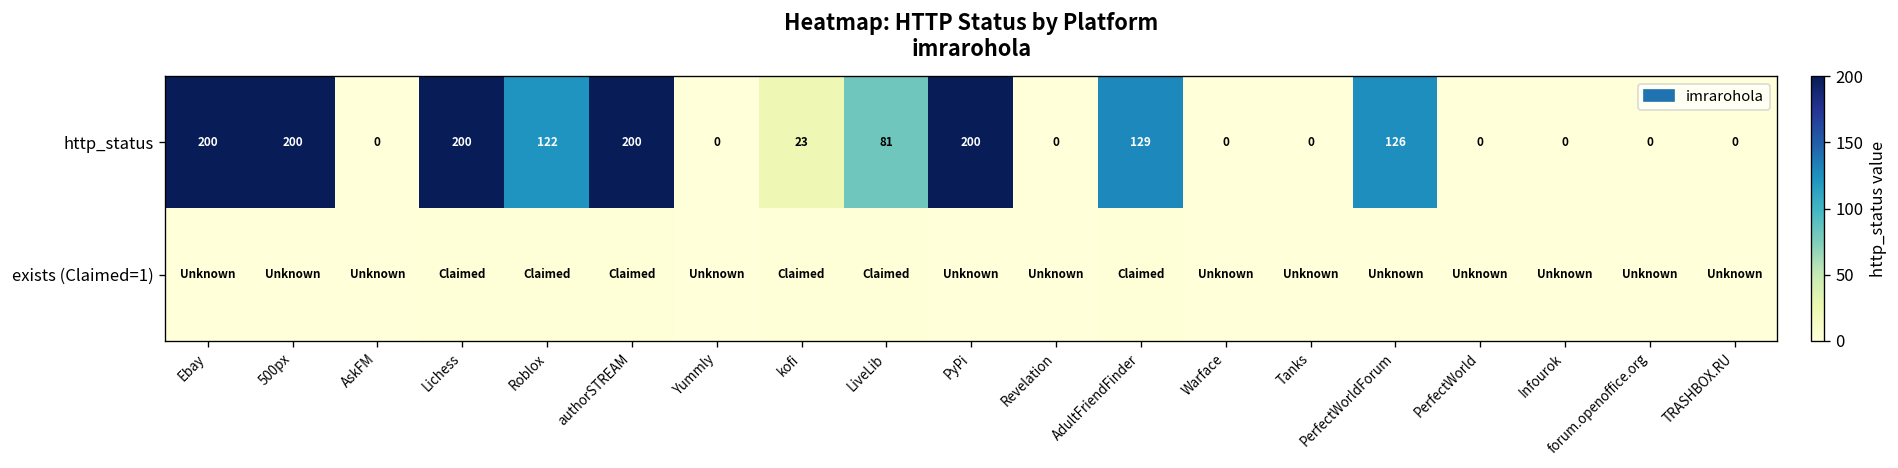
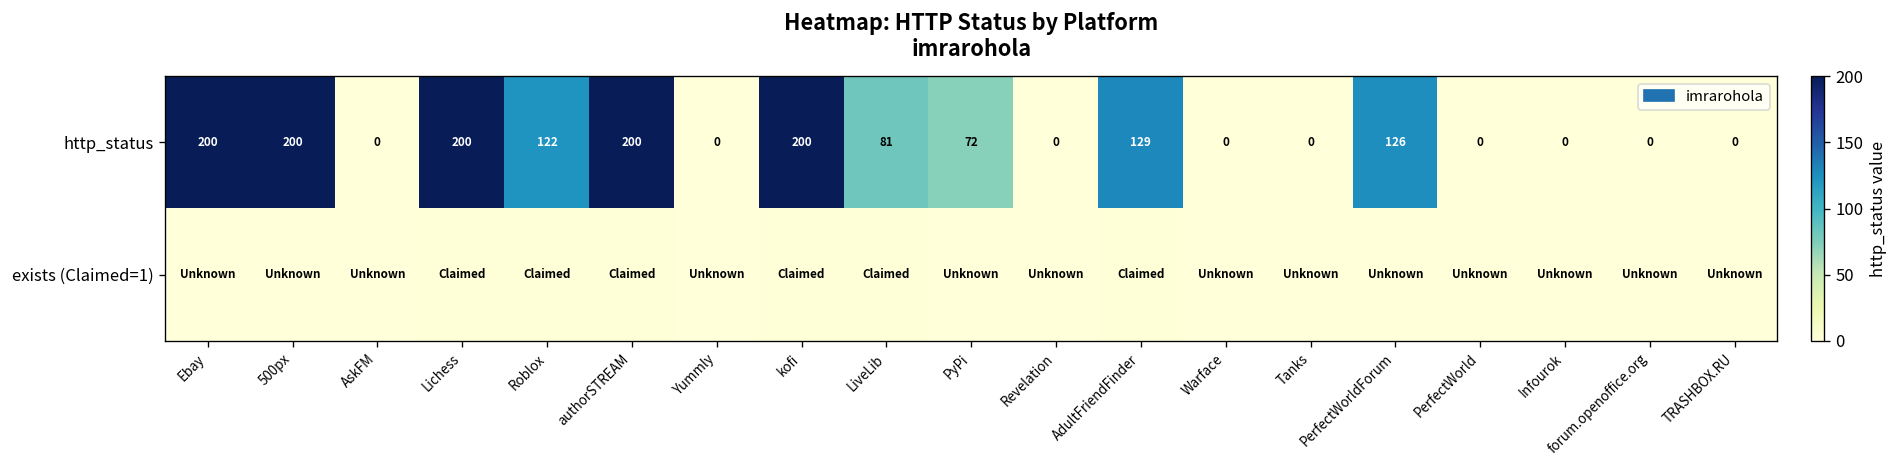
http_status, kofi: 23 -> 200
http_status, PyPi: 200 -> 72
